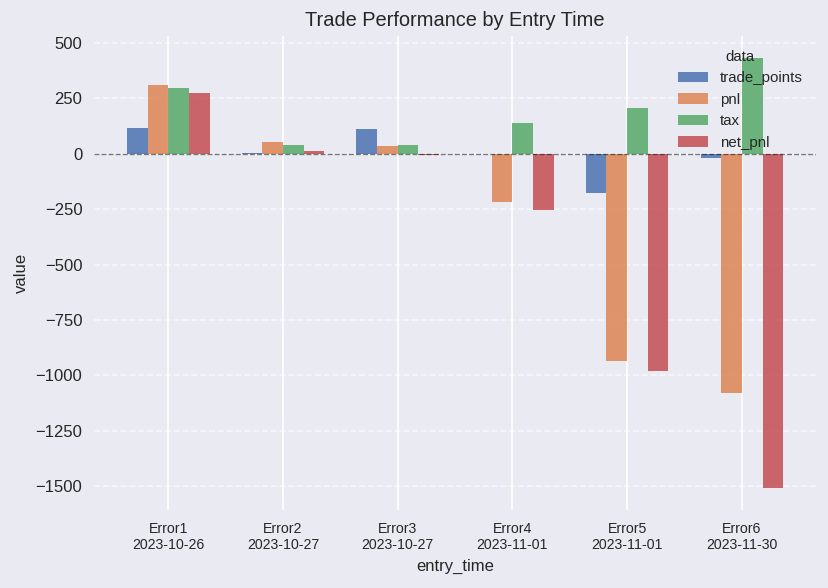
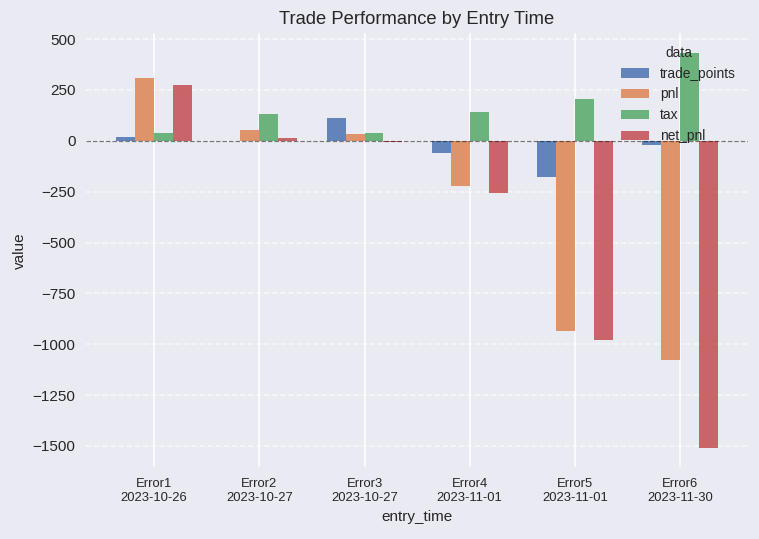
trade_points, Error1 2023-10-26: 120 -> 20
tax, Error1 2023-10-26: 300 -> 40
tax, Error2 2023-10-27: 40 -> 130
trade_points, Error4 2023-11-01: 0 -> -60
